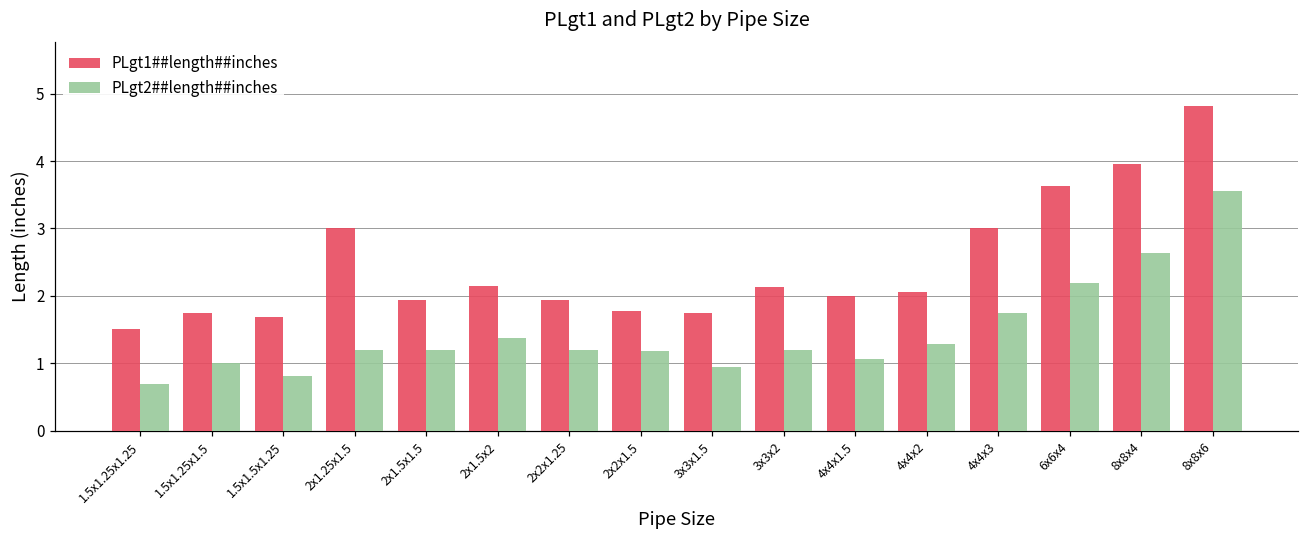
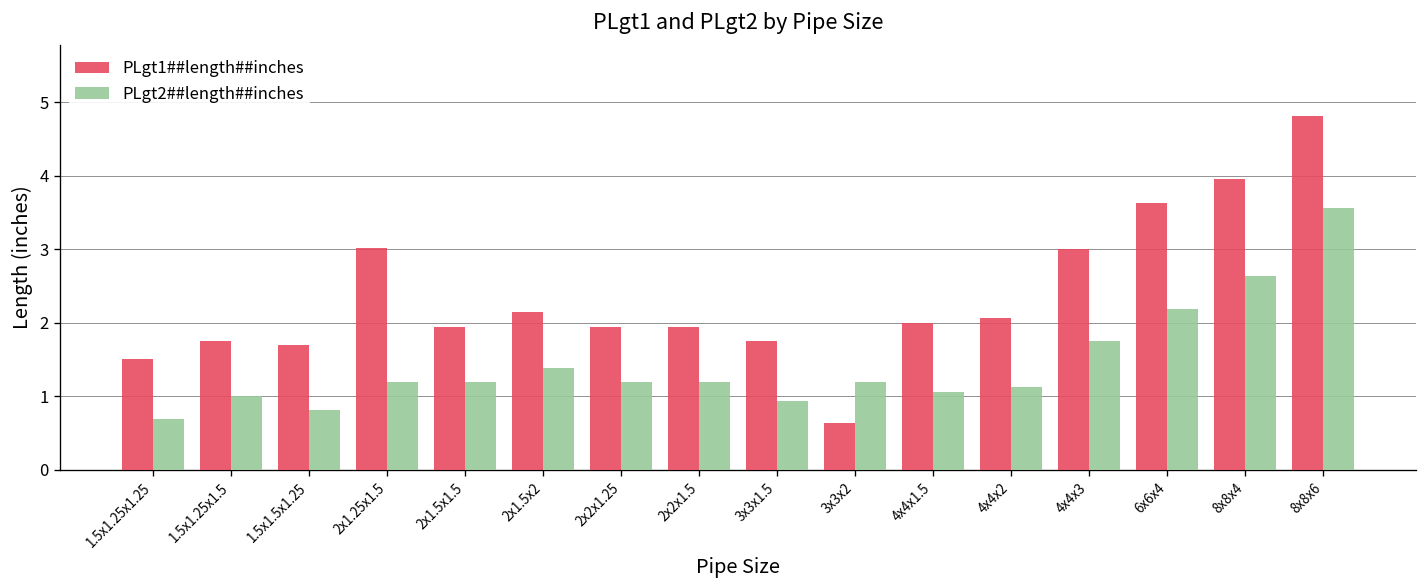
PLgt1##length##inches, 2x2x1.5: 1.8 -> 1.9
PLgt1##length##inches, 3x3x2: 2.1 -> 0.6
PLgt2##length##inches, 4x4x2: 1.3 -> 1.1
